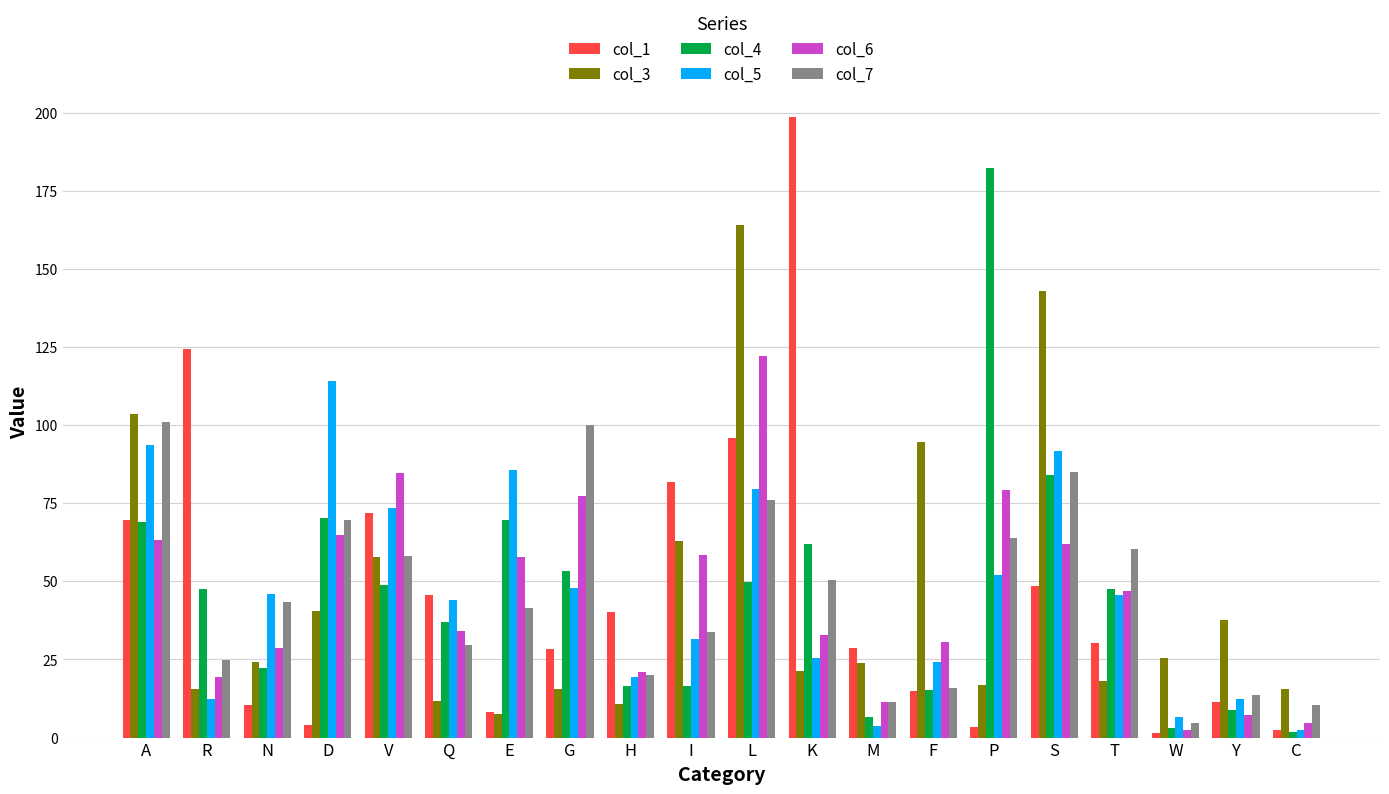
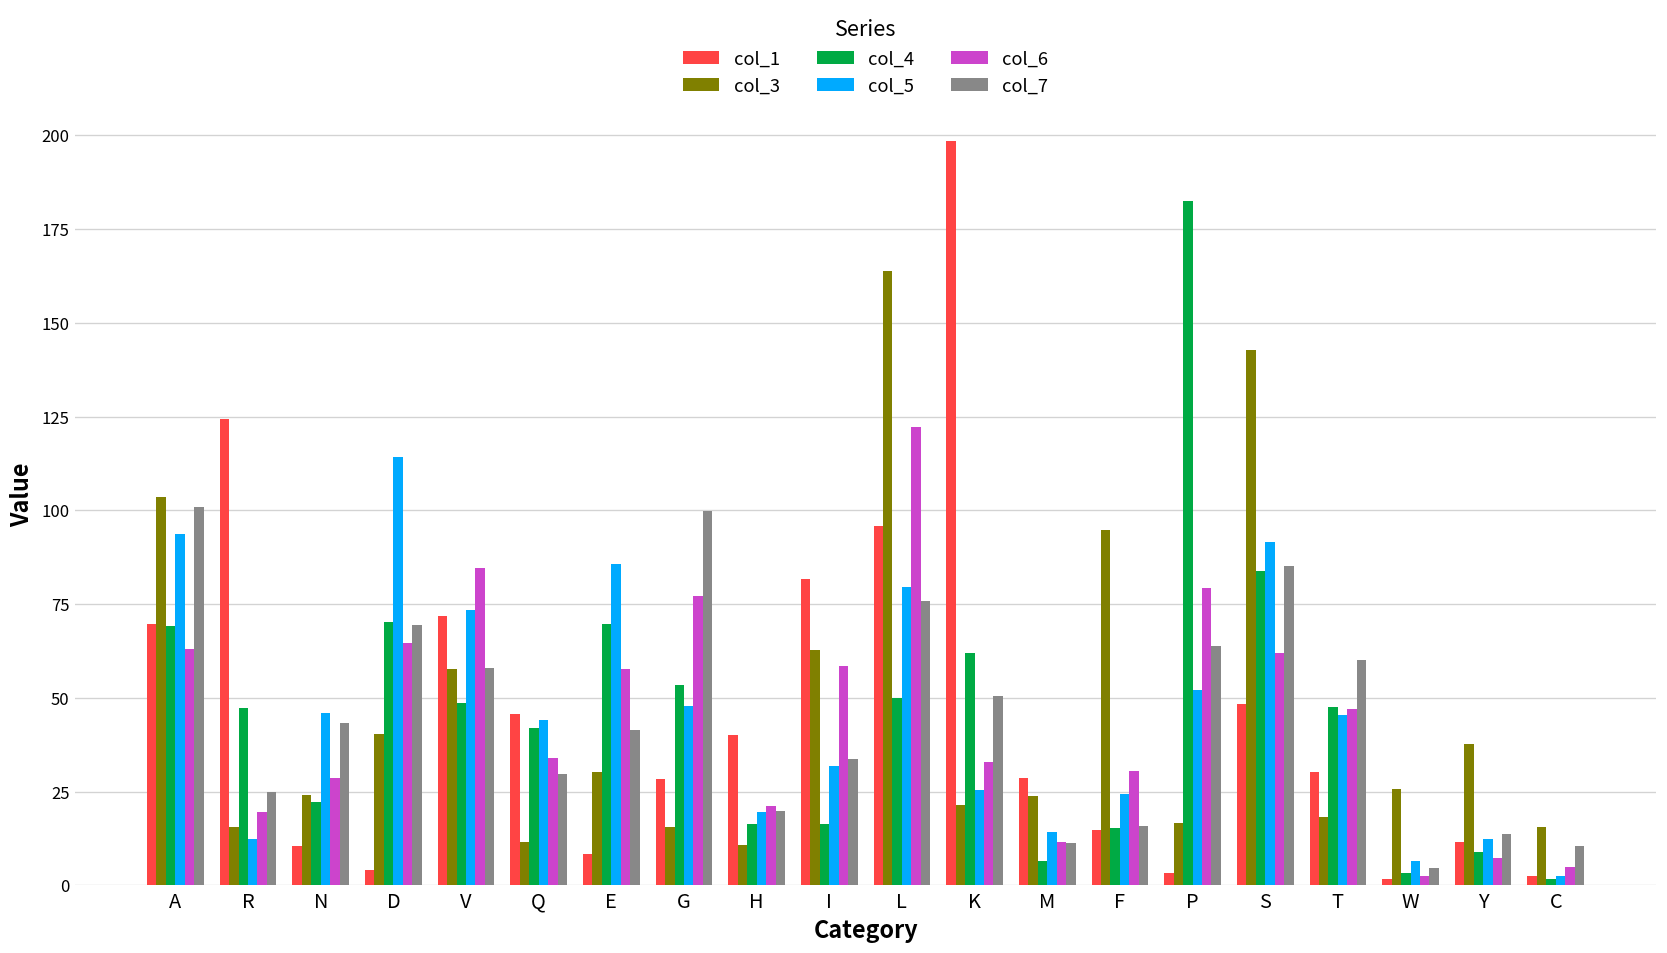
col_4, Q: 37 -> 42
col_3, E: 7 -> 30
col_5, M: 4 -> 14
